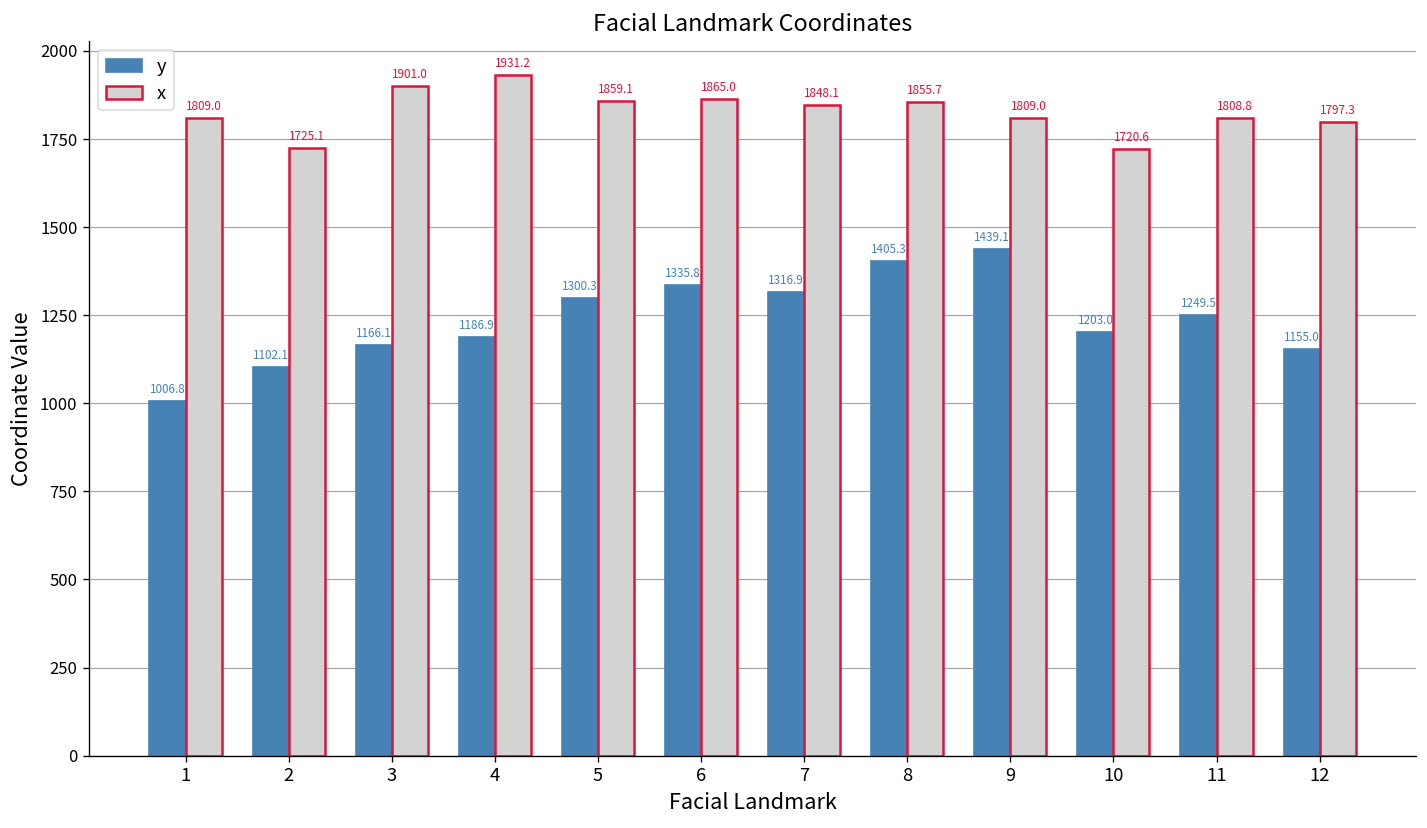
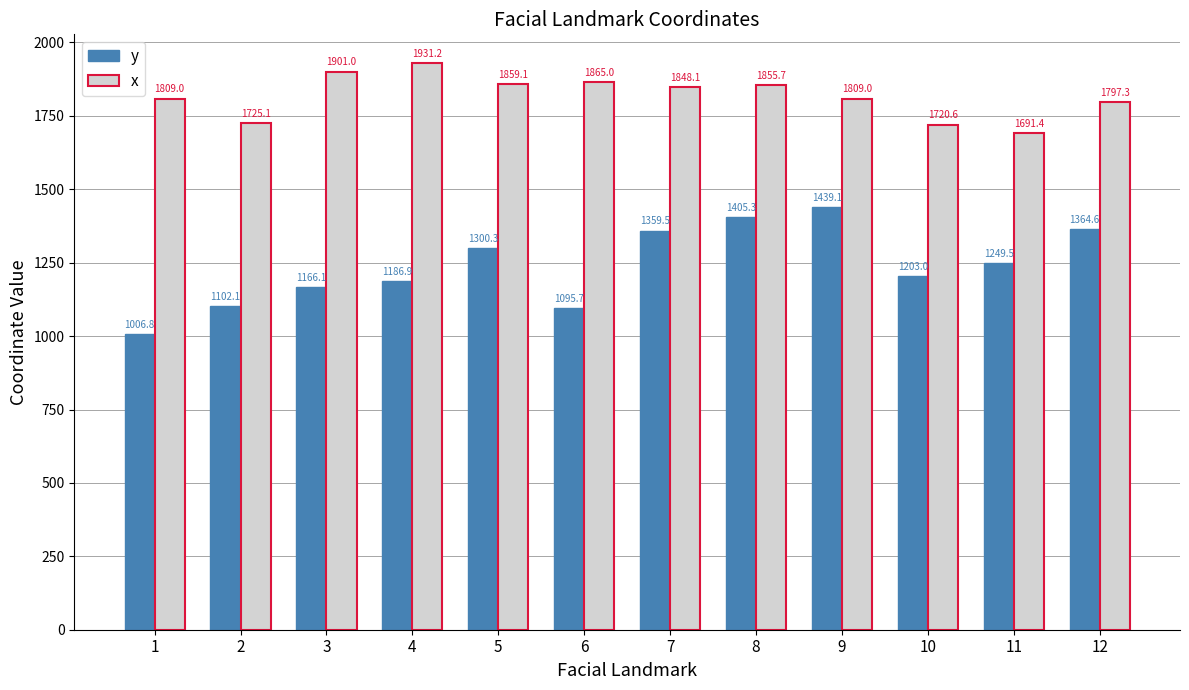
y, 6: 1335.8 -> 1095.7
y, 7: 1316.9 -> 1359.5
x, 11: 1808.8 -> 1691.4
y, 12: 1155.0 -> 1364.6
